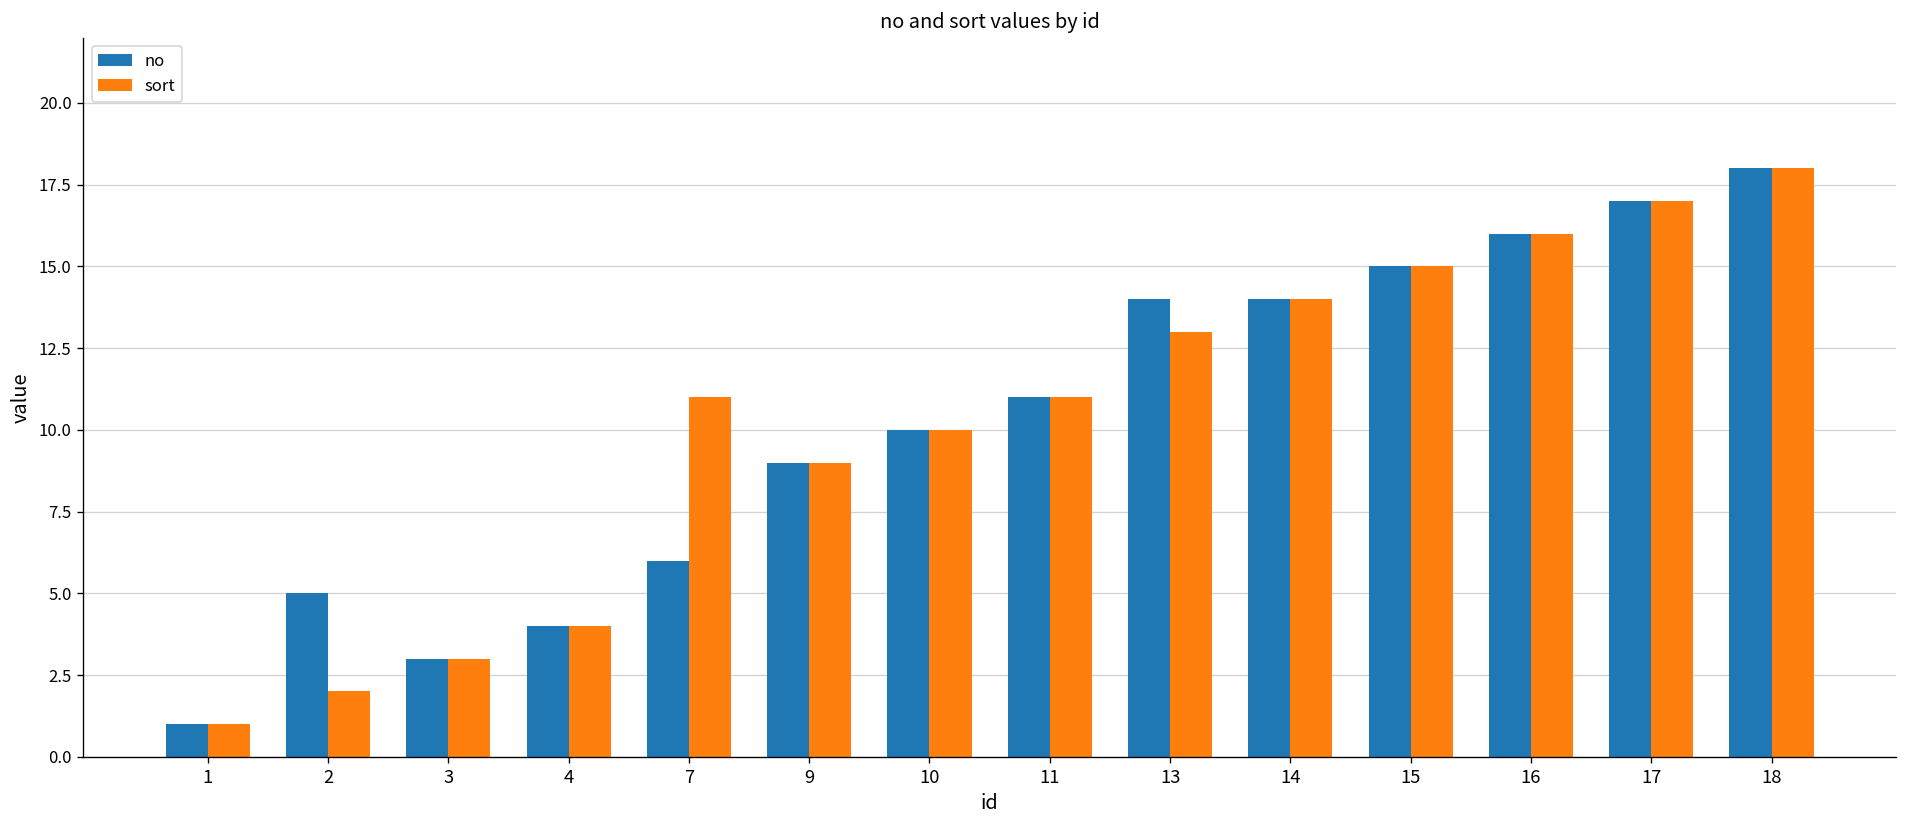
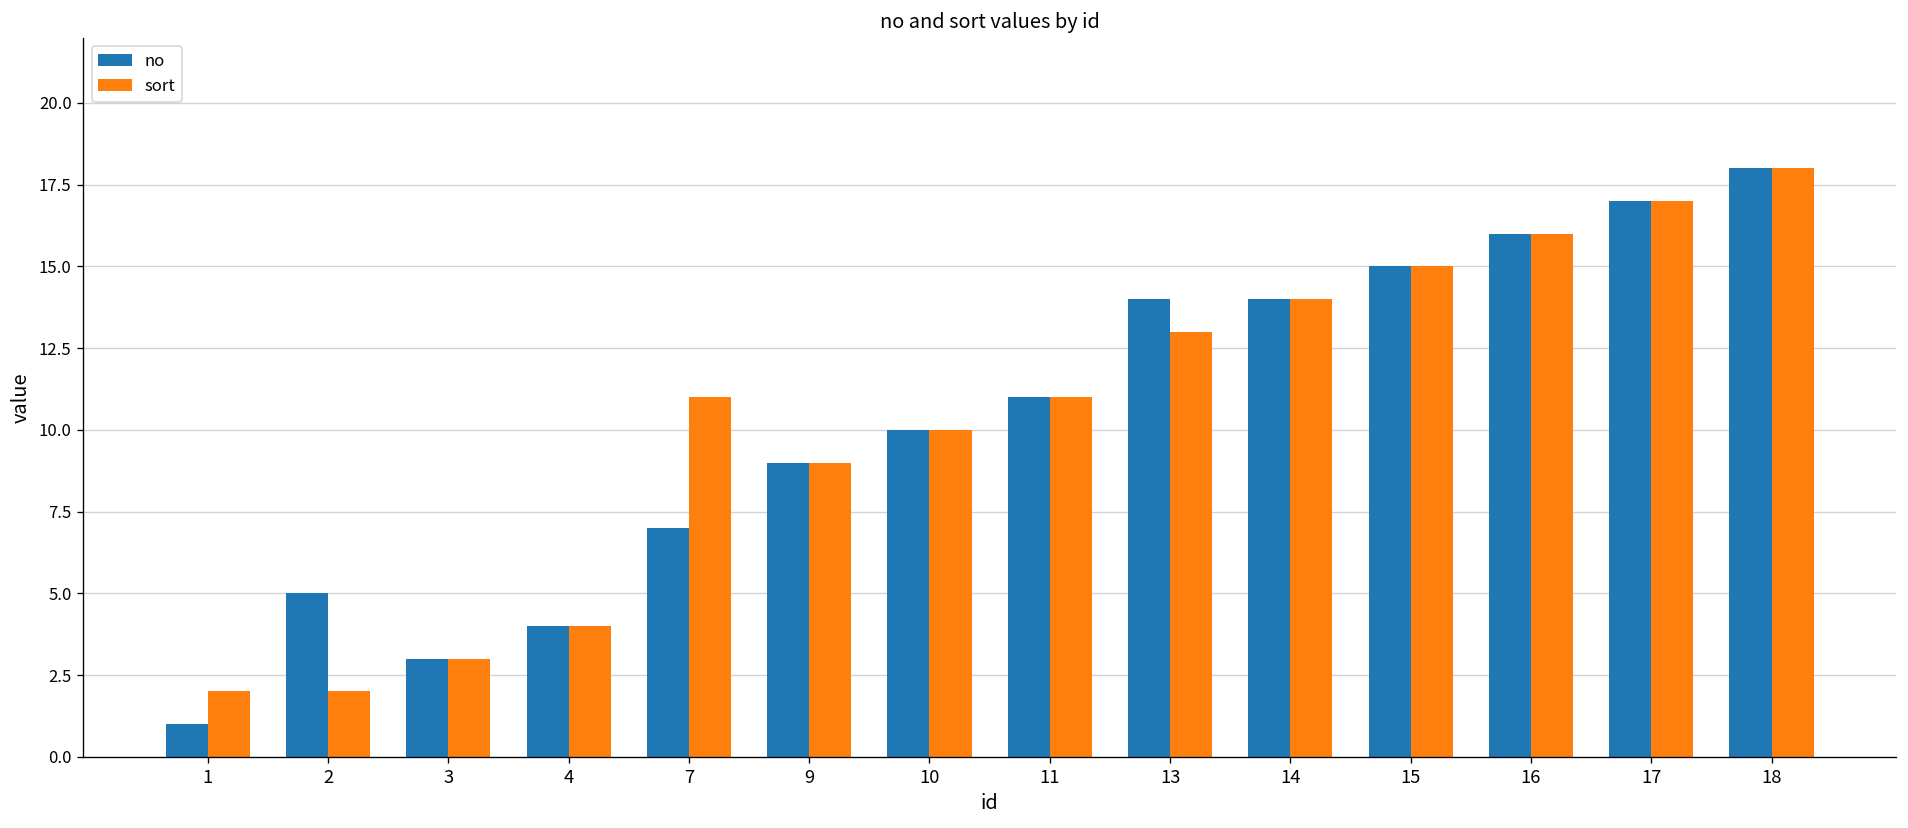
sort, 1: 1 -> 2
no, 7: 6 -> 7
